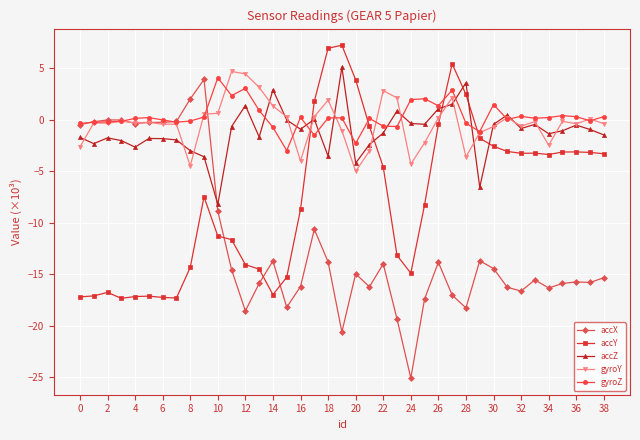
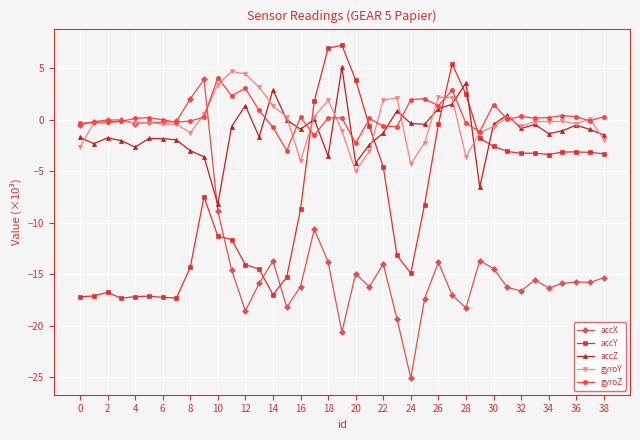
gyroY, 8: -4.5 -> -1.3
gyroY, 10: 0.6 -> 3.4
gyroY, 22: 2.8 -> 1.9
gyroY, 26: 0.2 -> 2.2
gyroY, 34: -2.5 -> -0.2
gyroY, 38: -0.4 -> -1.9
